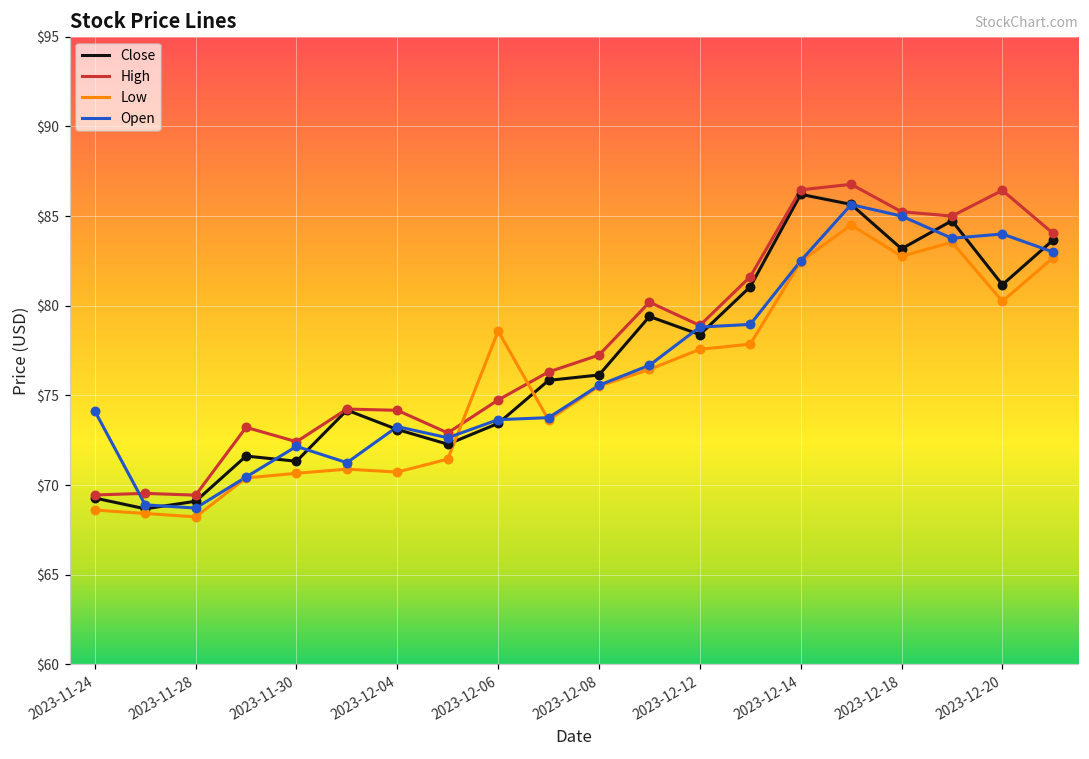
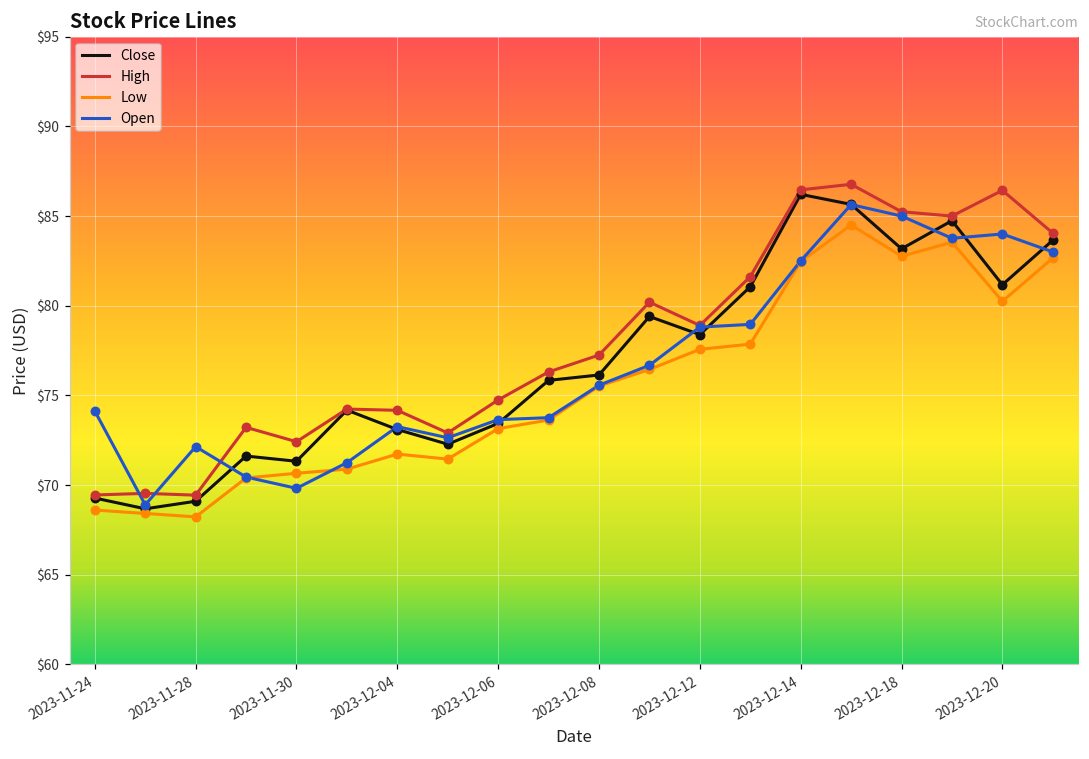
Open, 2023-11-28: $68.7 -> $72.1
Open, 2023-11-30: $72.2 -> $69.8
Low, 2023-12-04: $70.7 -> $71.7
Low, 2023-12-06: $78.6 -> $73.2
